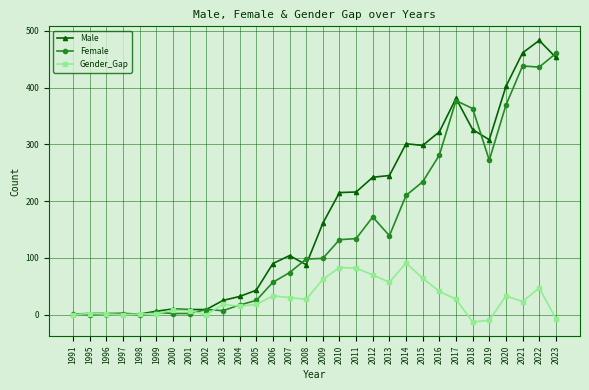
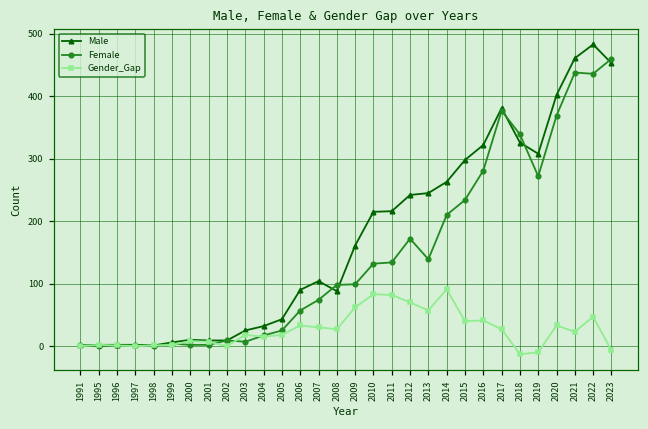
Male, 2014: 300 -> 260
Gender_Gap, 2015: 60 -> 40
Female, 2018: 360 -> 340
